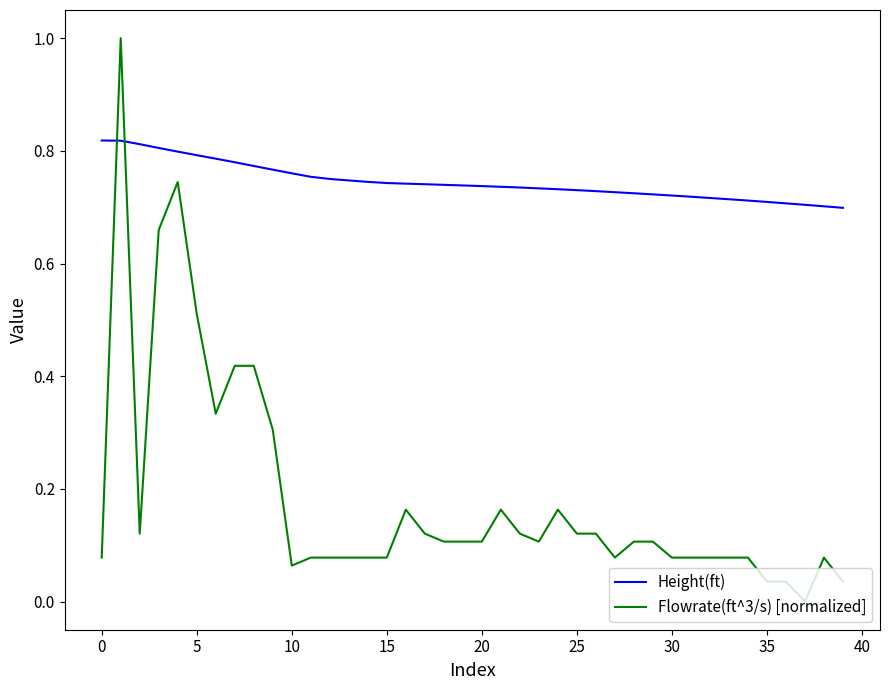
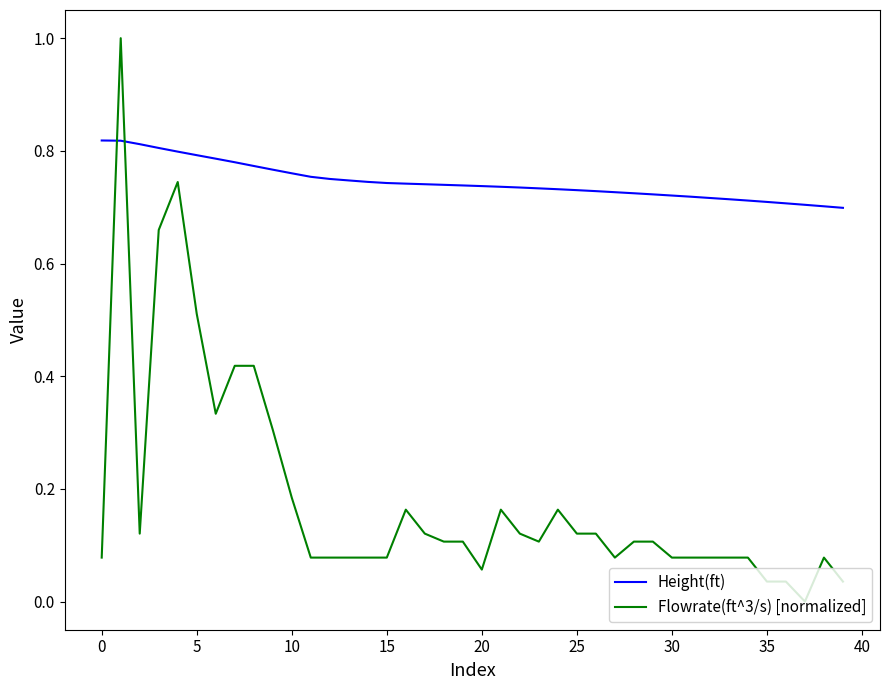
Flowrate(ft^3/s) [normalized], 10: 0.06 -> 0.18
Flowrate(ft^3/s) [normalized], 20: 0.11 -> 0.06
